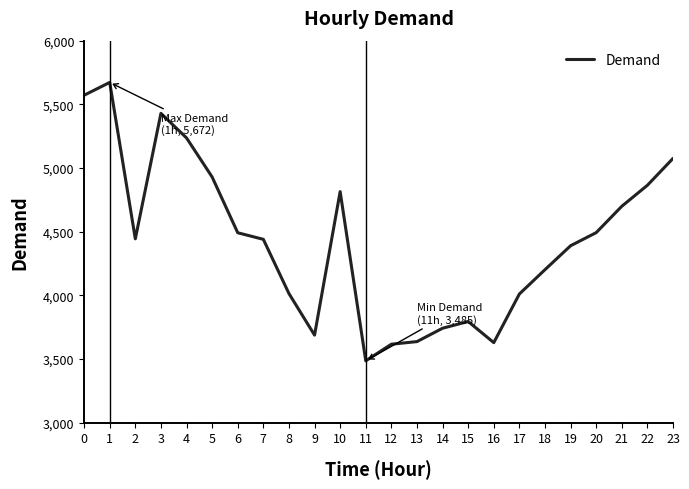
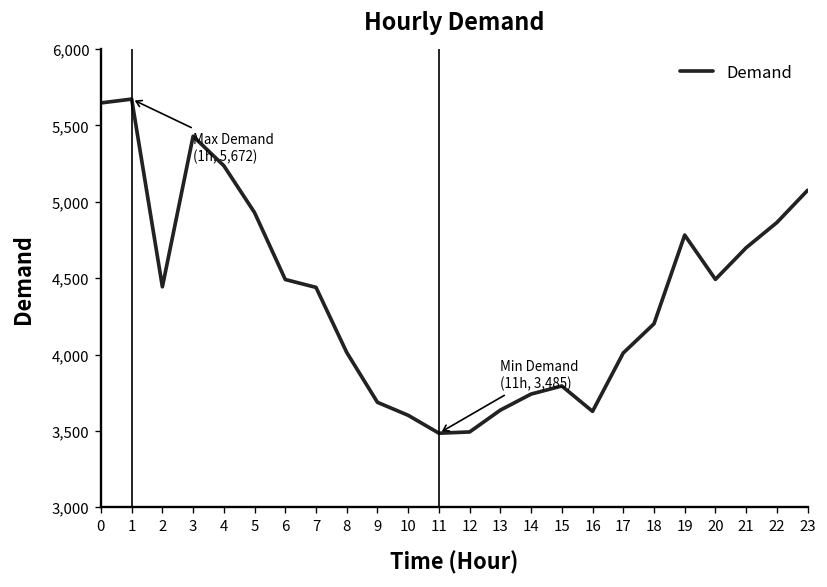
0: 5,570 -> 5,650
10: 4,810 -> 3,600
12: 3,620 -> 3,490
19: 4,390 -> 4,780
